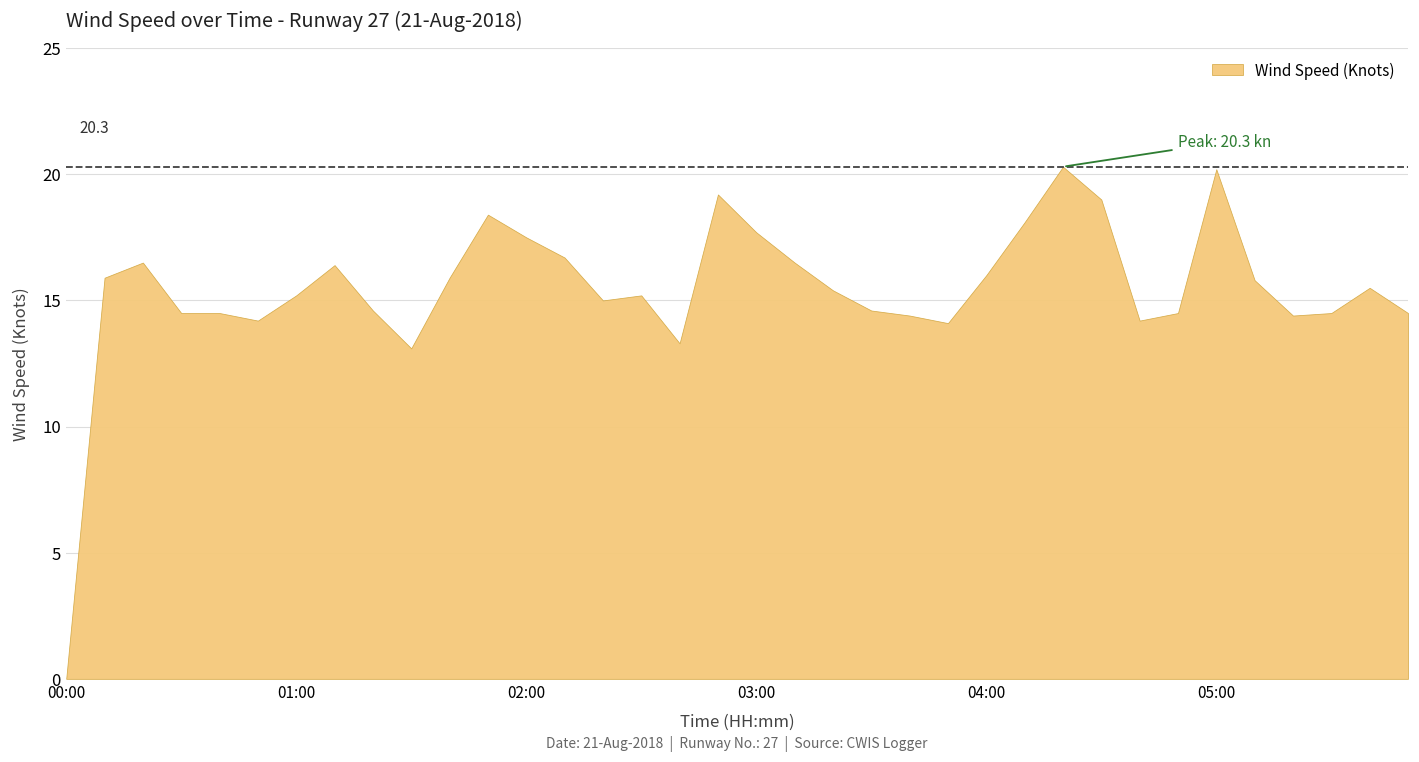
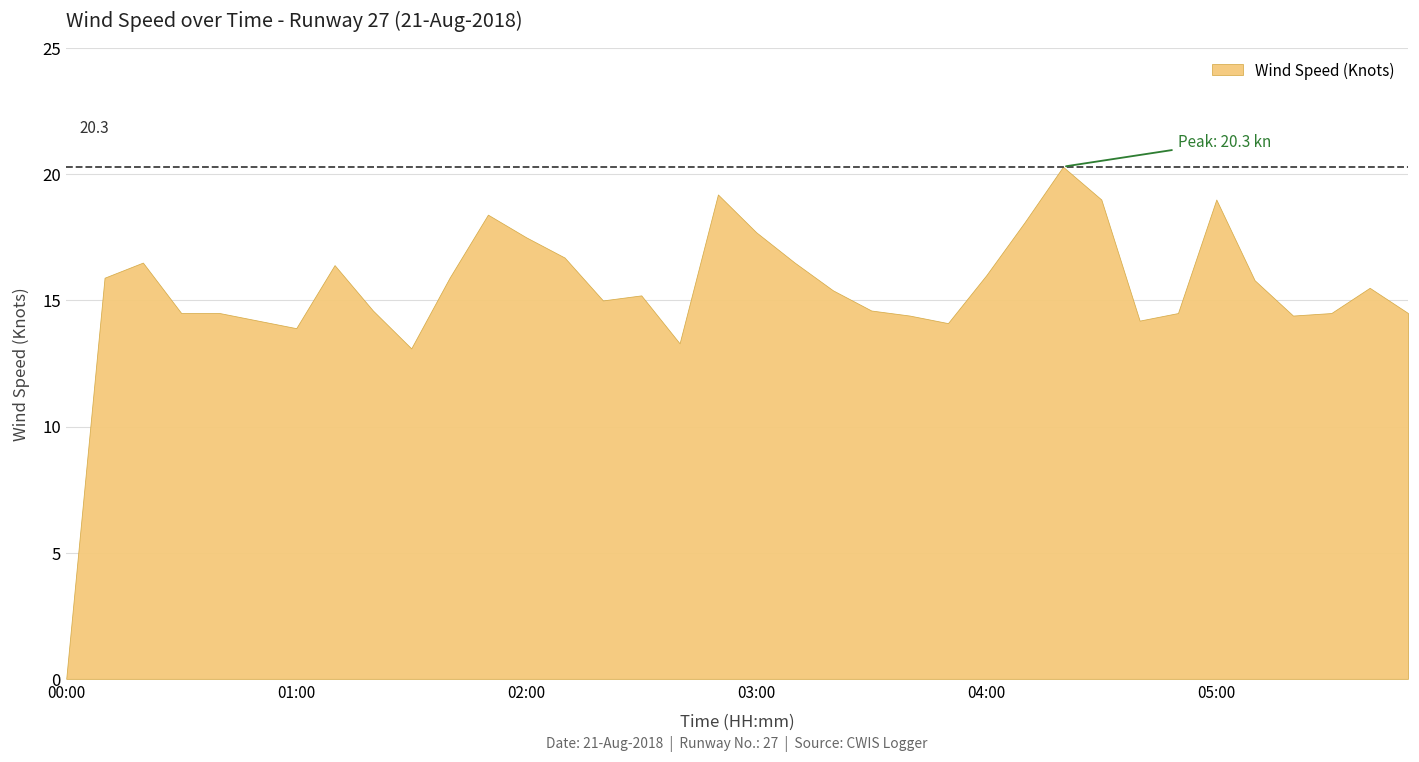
01:00: 15.2 -> 13.9
05:00: 20.2 -> 19.0
